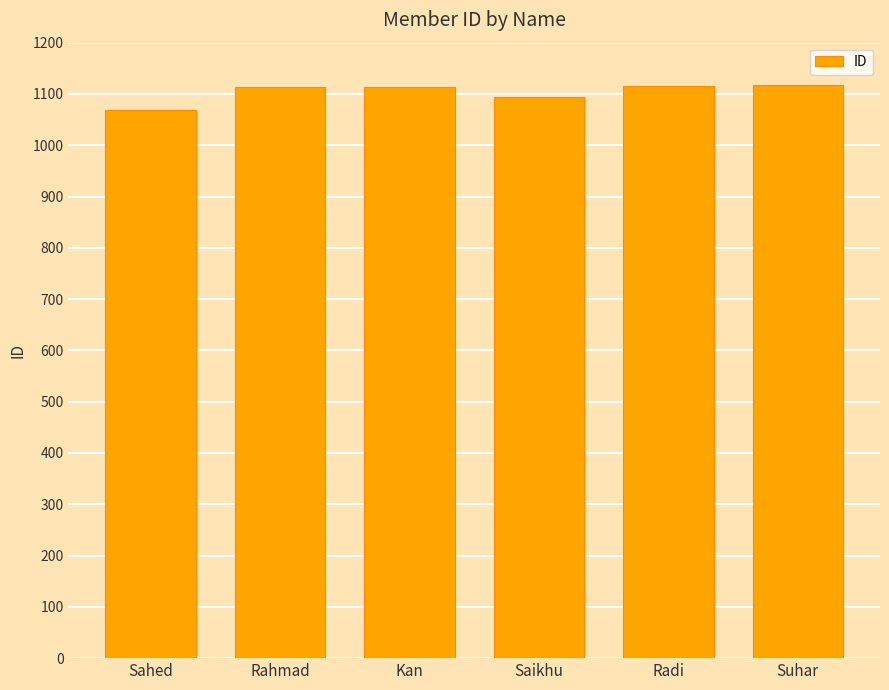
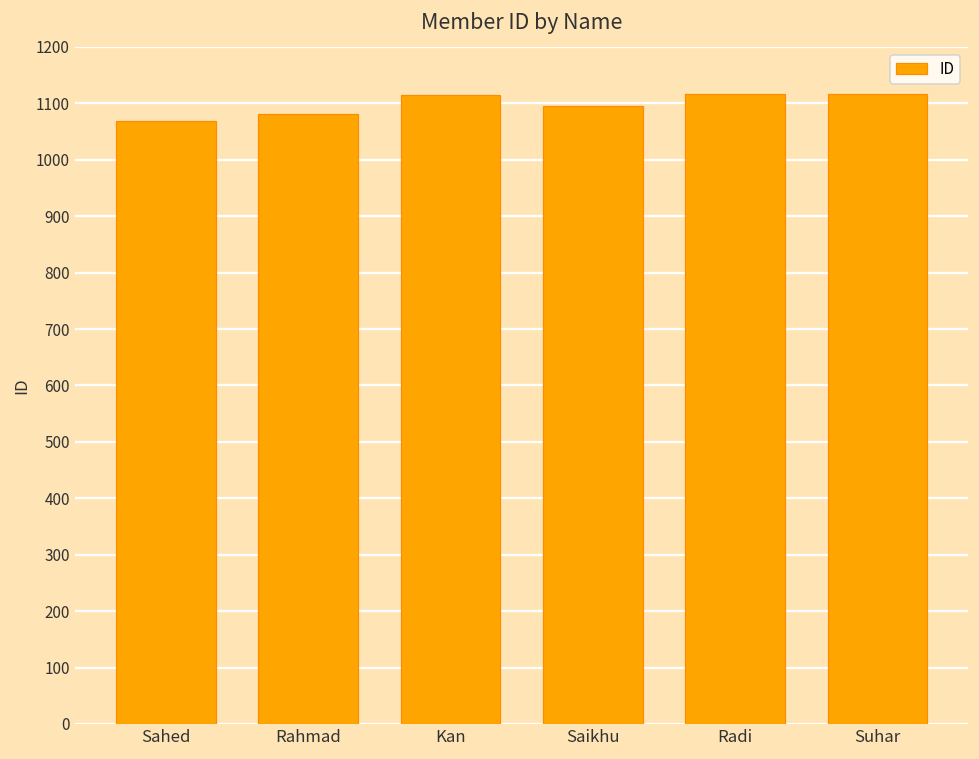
Rahmad: 1110 -> 1080
